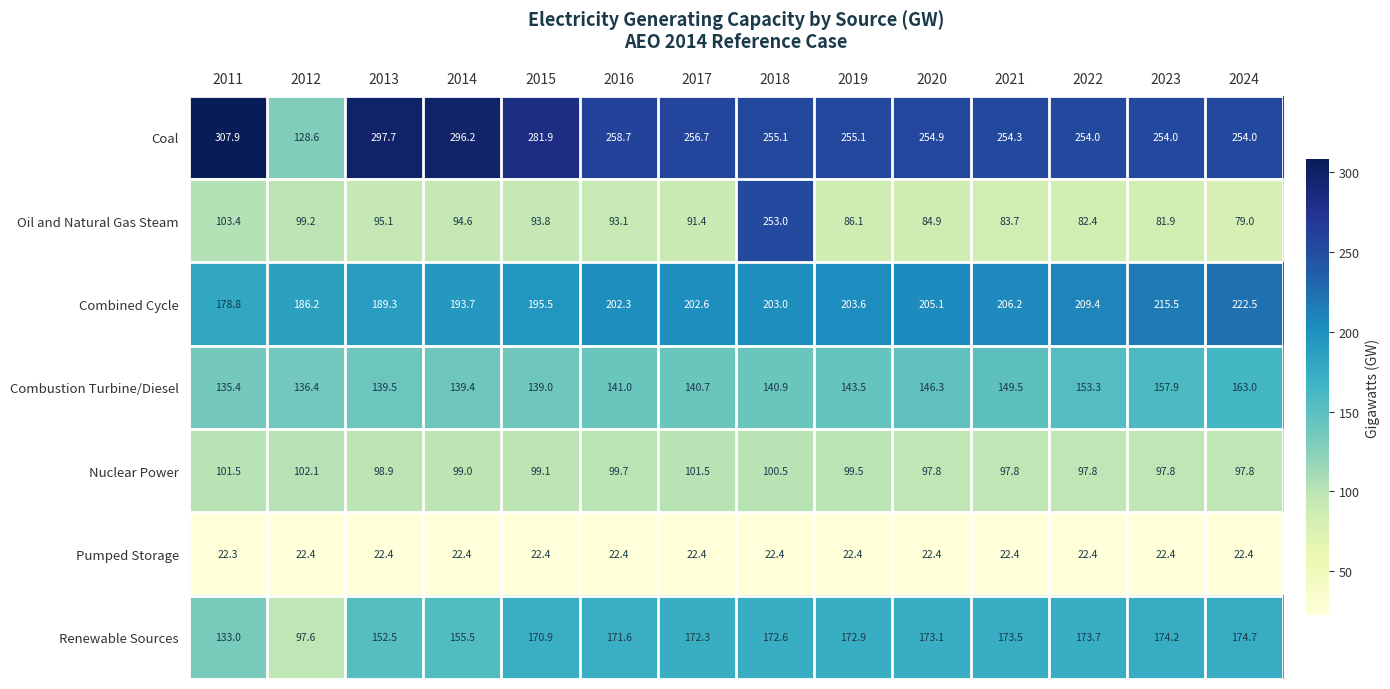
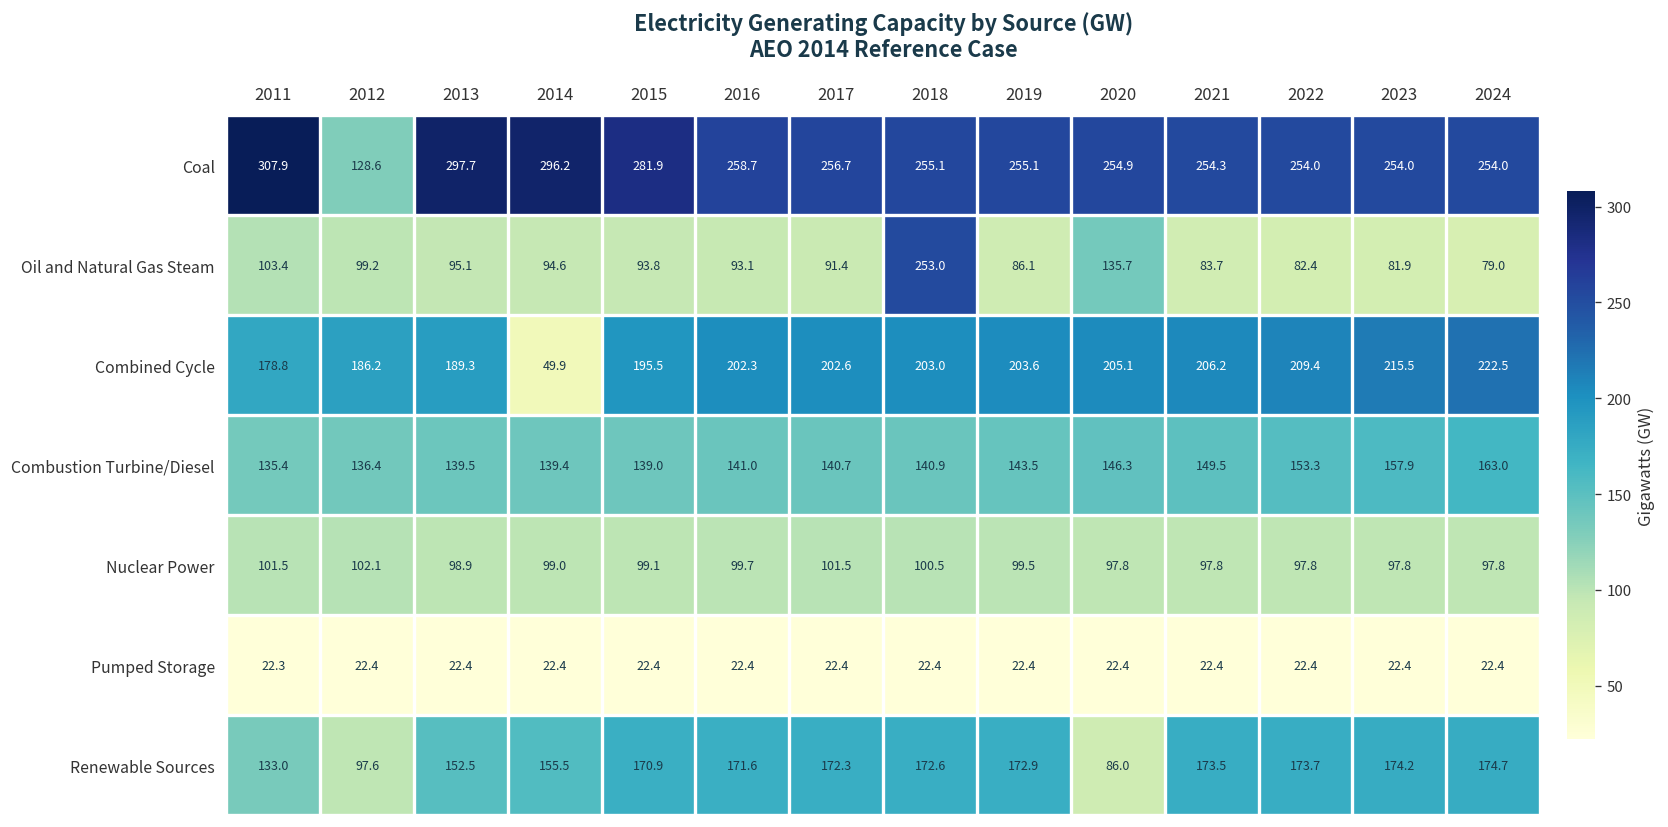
Oil and Natural Gas Steam, 2020: 84.9 -> 135.7
Combined Cycle, 2014: 193.7 -> 49.9
Renewable Sources, 2020: 173.1 -> 86.0
